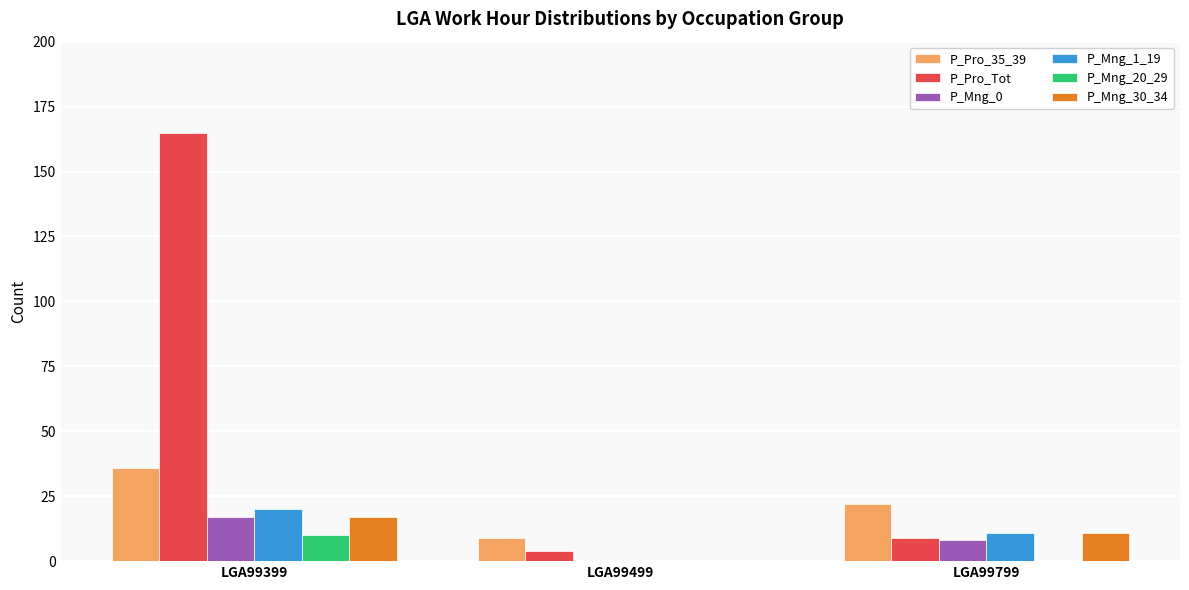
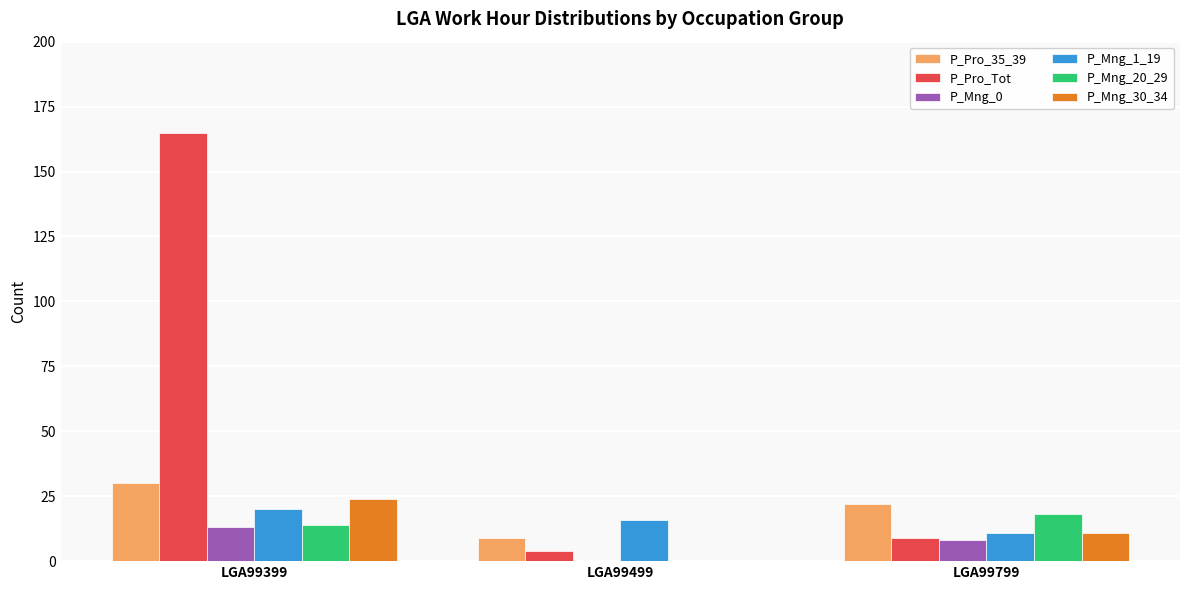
P_Pro_35_39, LGA99399: 36 -> 30
P_Mng_0, LGA99399: 17 -> 13
P_Mng_20_29, LGA99399: 10 -> 14
P_Mng_30_34, LGA99399: 17 -> 24
P_Mng_1_19, LGA99499: 0 -> 16
P_Mng_20_29, LGA99799: 0 -> 18
